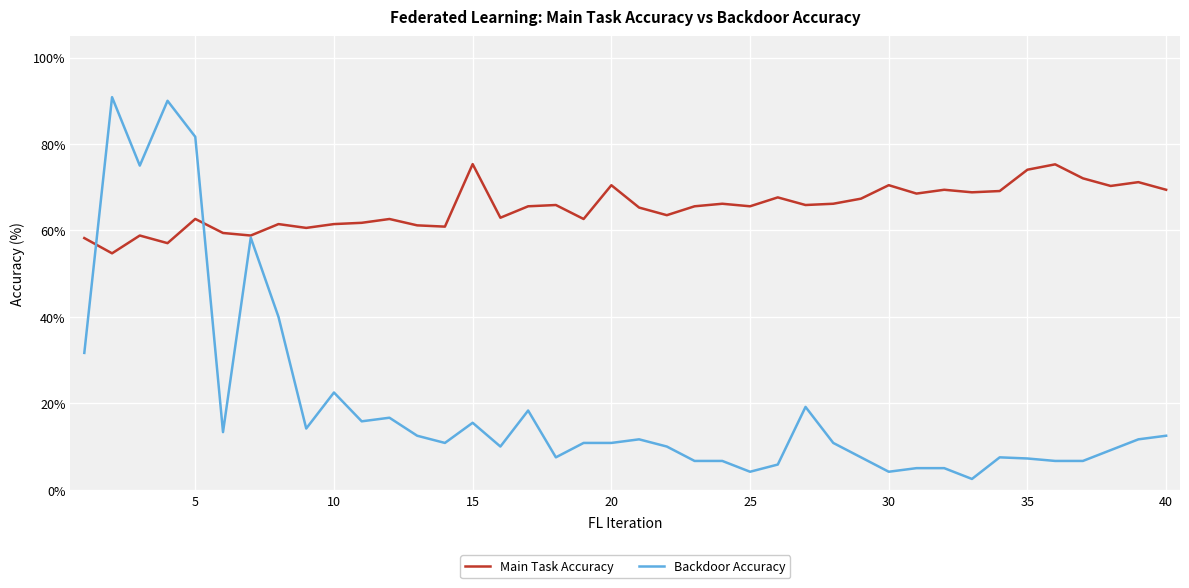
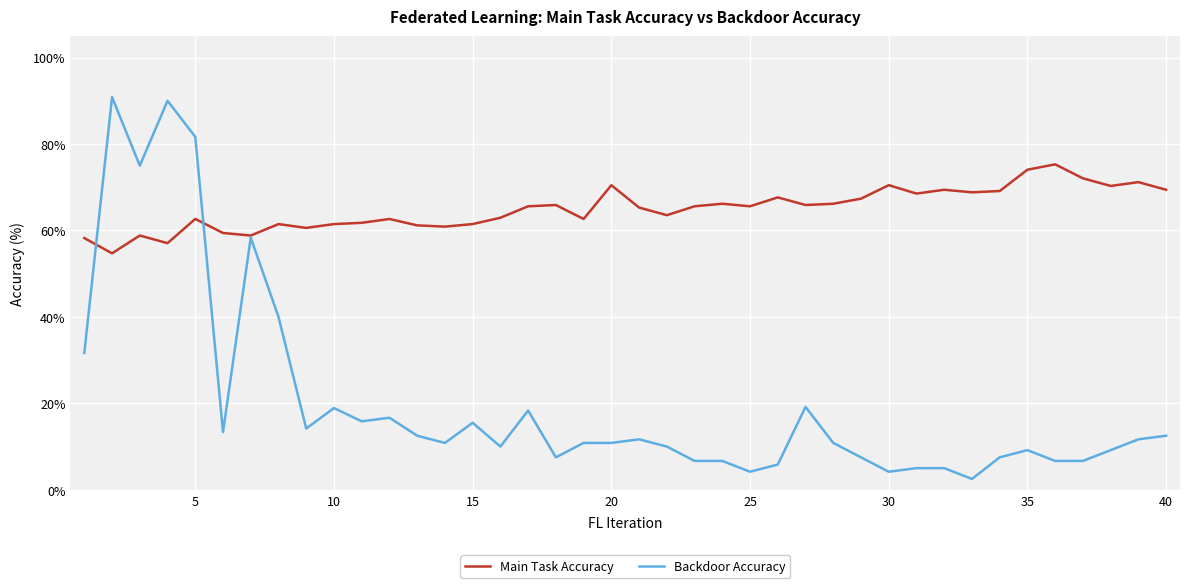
Backdoor Accuracy, 10: 23% -> 19%
Main Task Accuracy, 15: 75% -> 61%
Backdoor Accuracy, 35: 7% -> 9%
